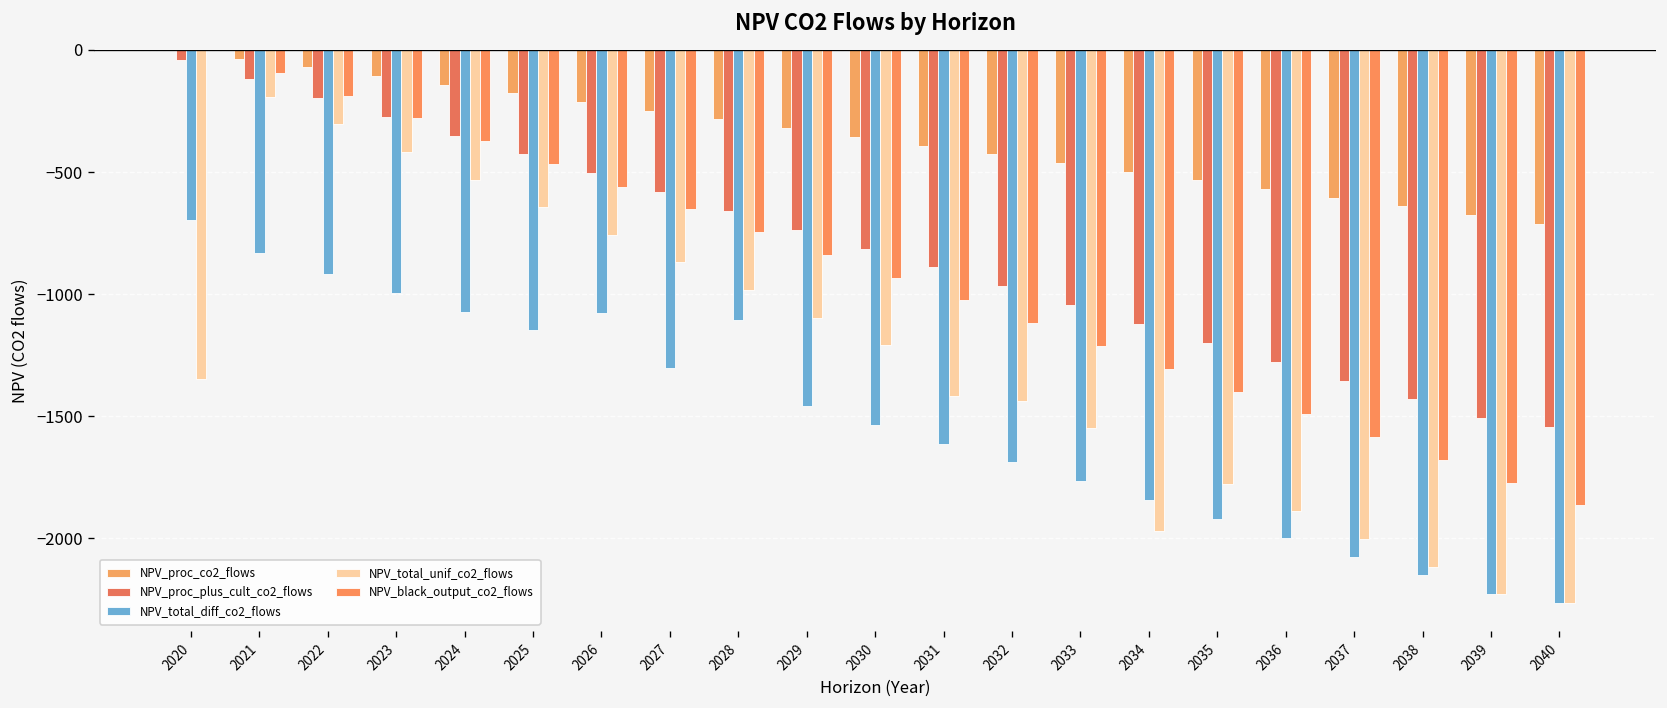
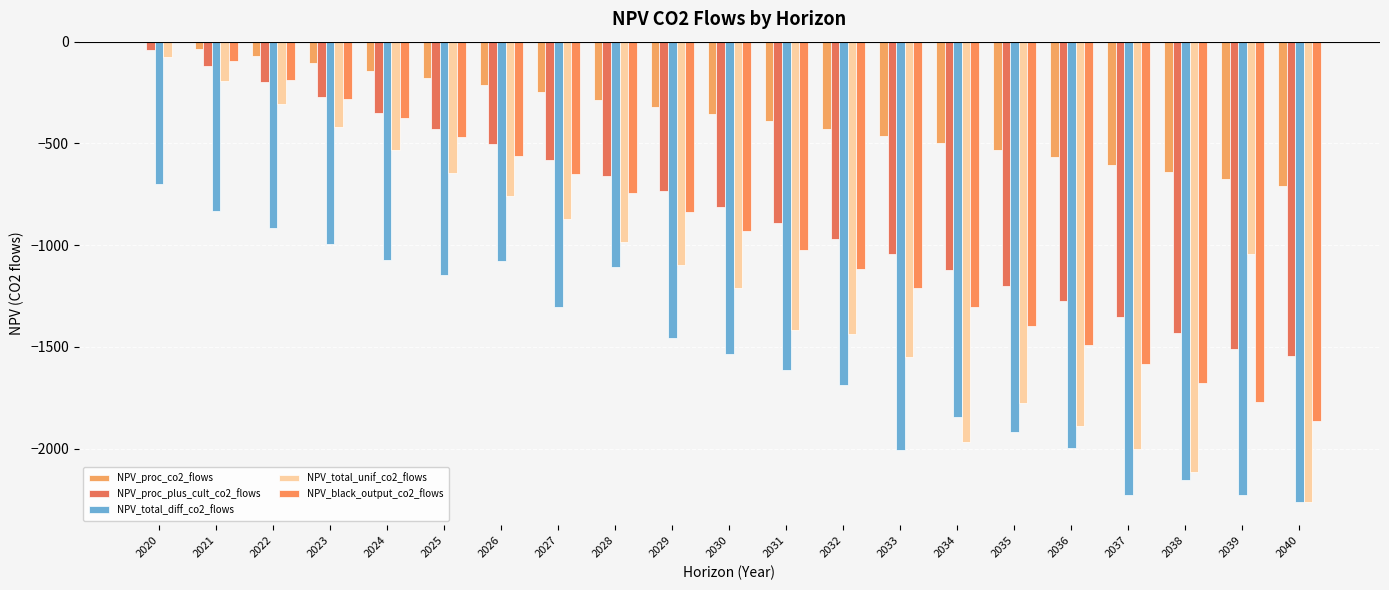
NPV_total_unif_co2_flows, 2020: -1350 -> -80
NPV_total_diff_co2_flows, 2033: -1770 -> -2010
NPV_total_diff_co2_flows, 2037: -2080 -> -2230
NPV_total_unif_co2_flows, 2039: -2230 -> -1040
